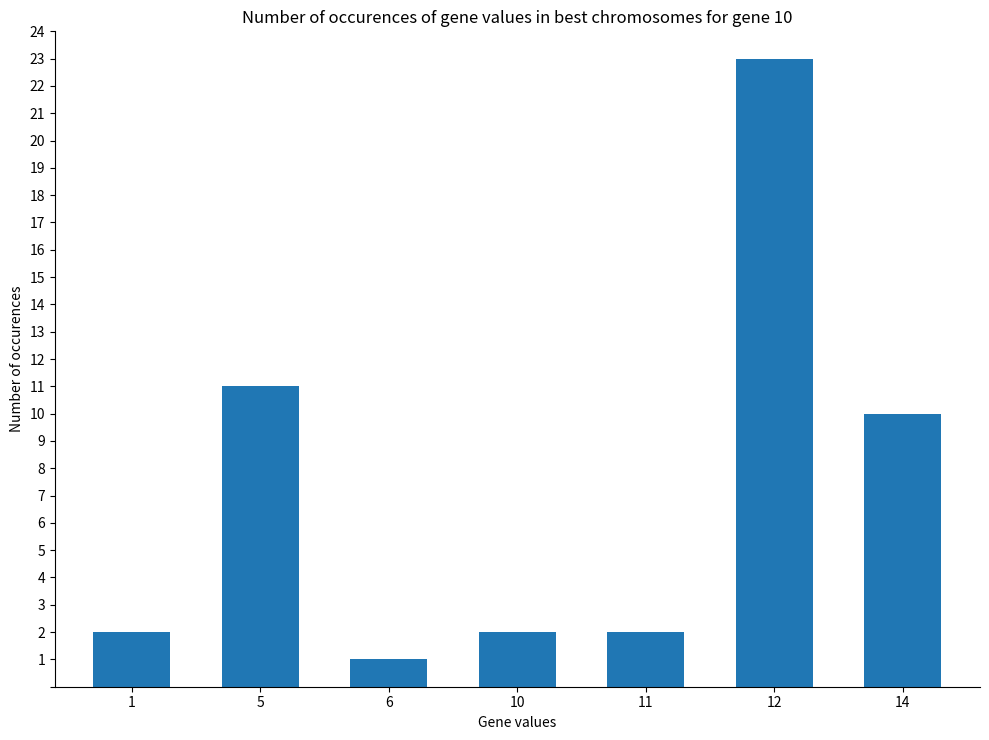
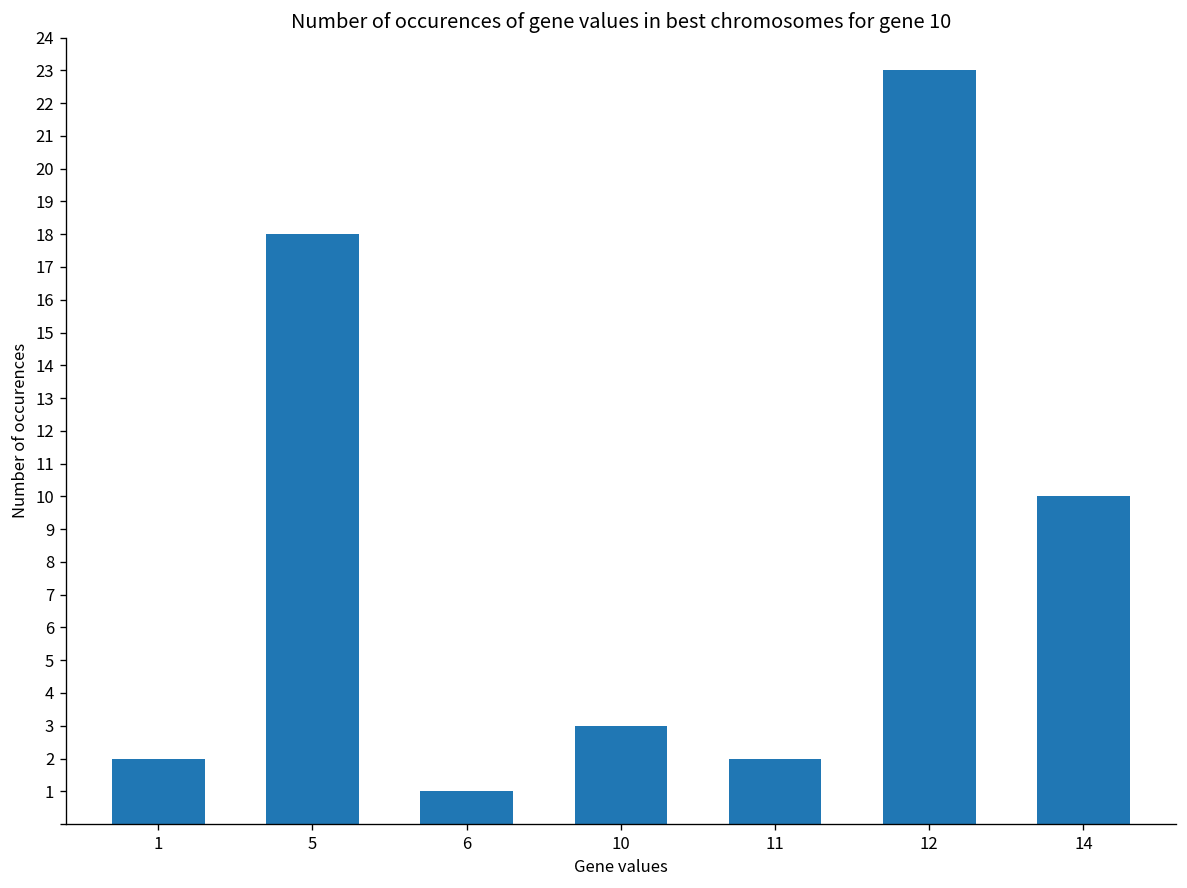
5: 11 -> 18
10: 2 -> 3
